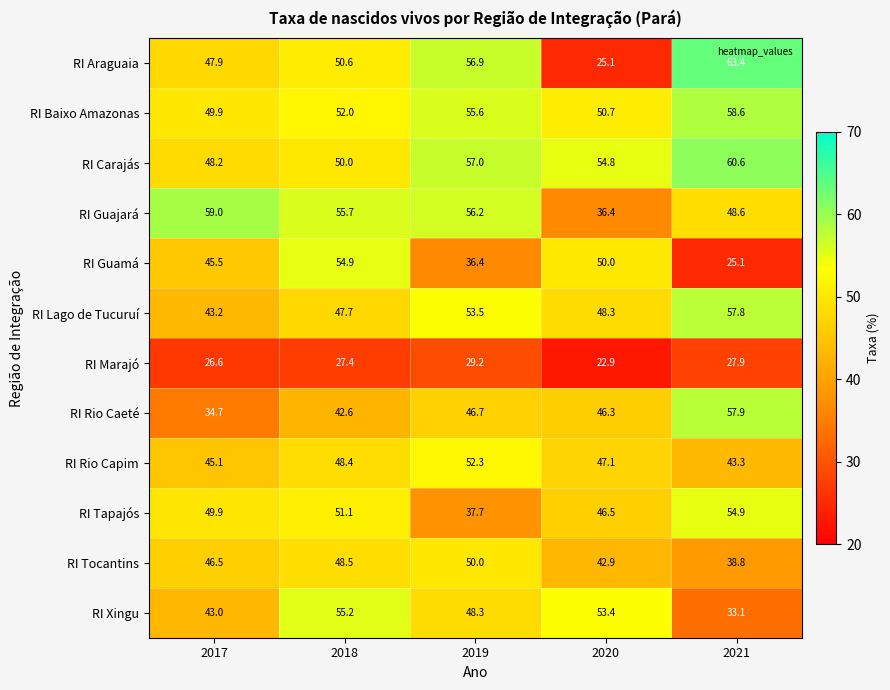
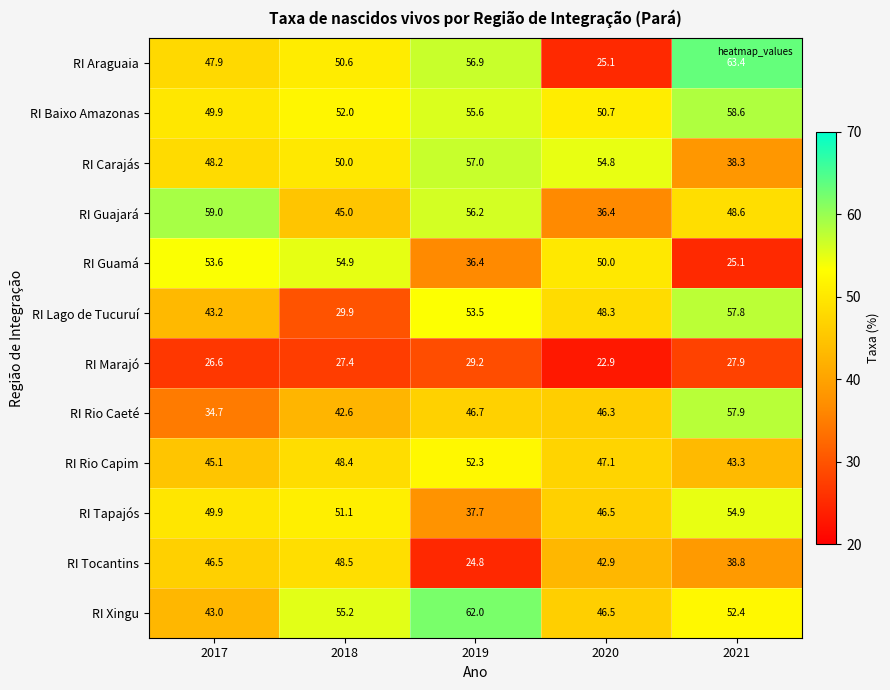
RI Carajás, 2021: 60.6 -> 38.3
RI Guajará, 2018: 55.7 -> 45.0
RI Guamá, 2017: 45.5 -> 53.6
RI Lago de Tucuruí, 2018: 47.7 -> 29.9
RI Tocantins, 2019: 50.0 -> 24.8
RI Xingu, 2019: 48.3 -> 62.0
RI Xingu, 2020: 53.4 -> 46.5
RI Xingu, 2021: 33.1 -> 52.4
